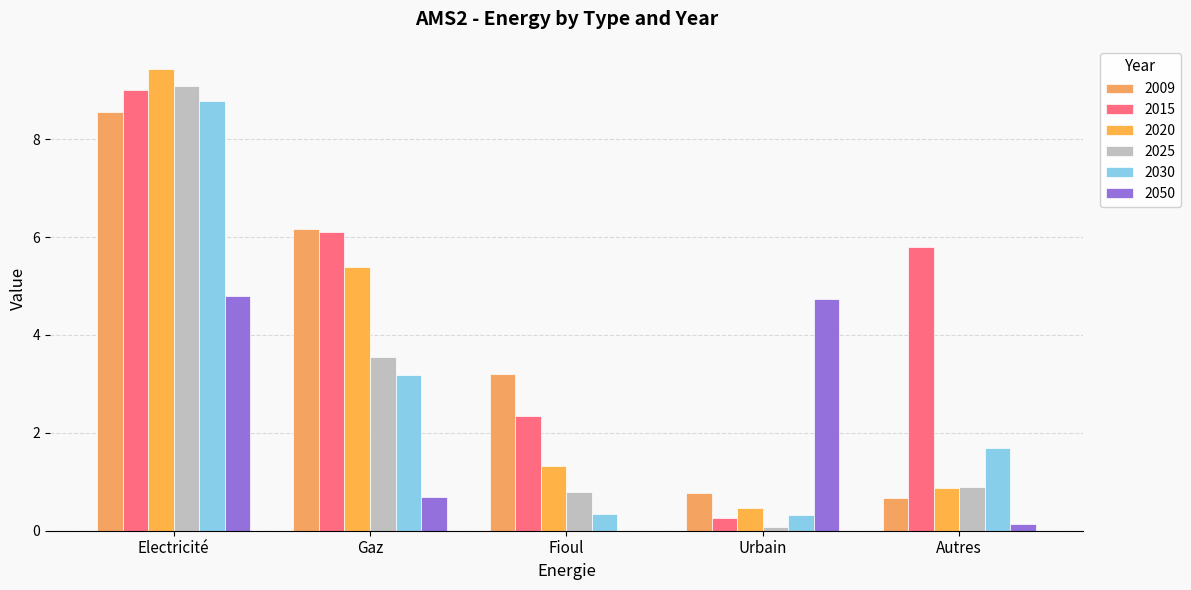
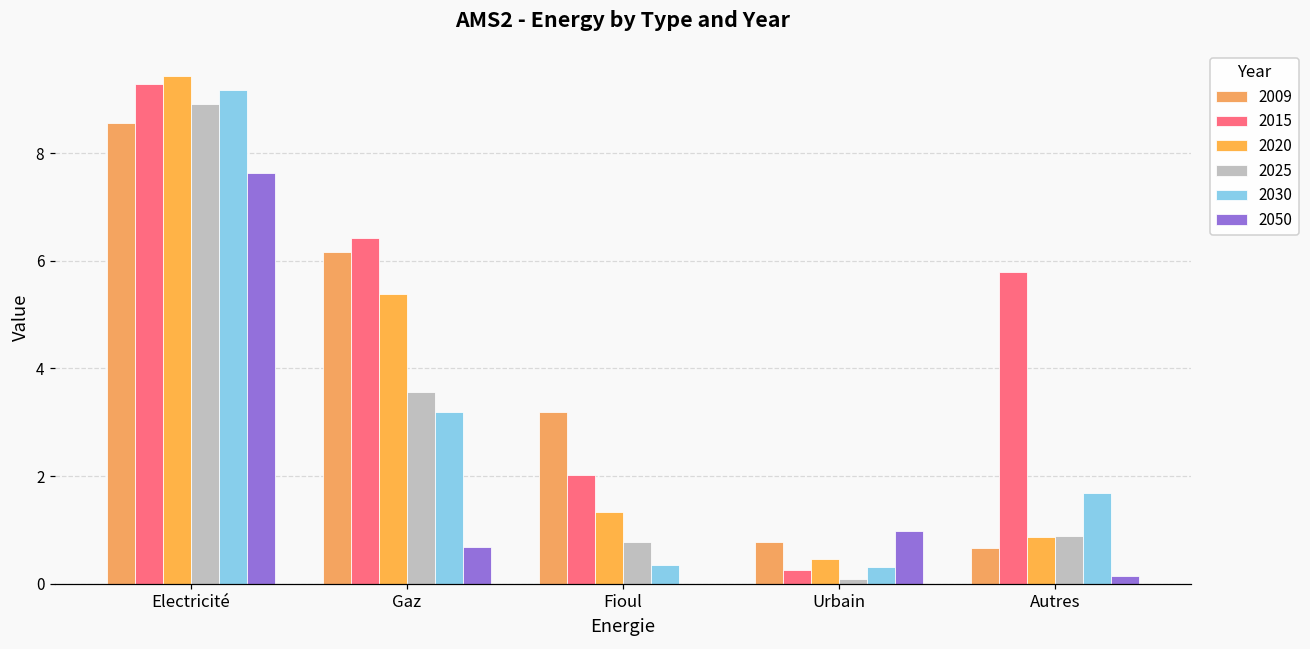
2015, Electricité: 9.0 -> 9.3
2025, Electricité: 9.1 -> 8.9
2030, Electricité: 8.8 -> 9.2
2050, Electricité: 4.8 -> 7.6
2015, Gaz: 6.1 -> 6.4
2015, Fioul: 2.4 -> 2.0
2050, Urbain: 4.7 -> 1.0
